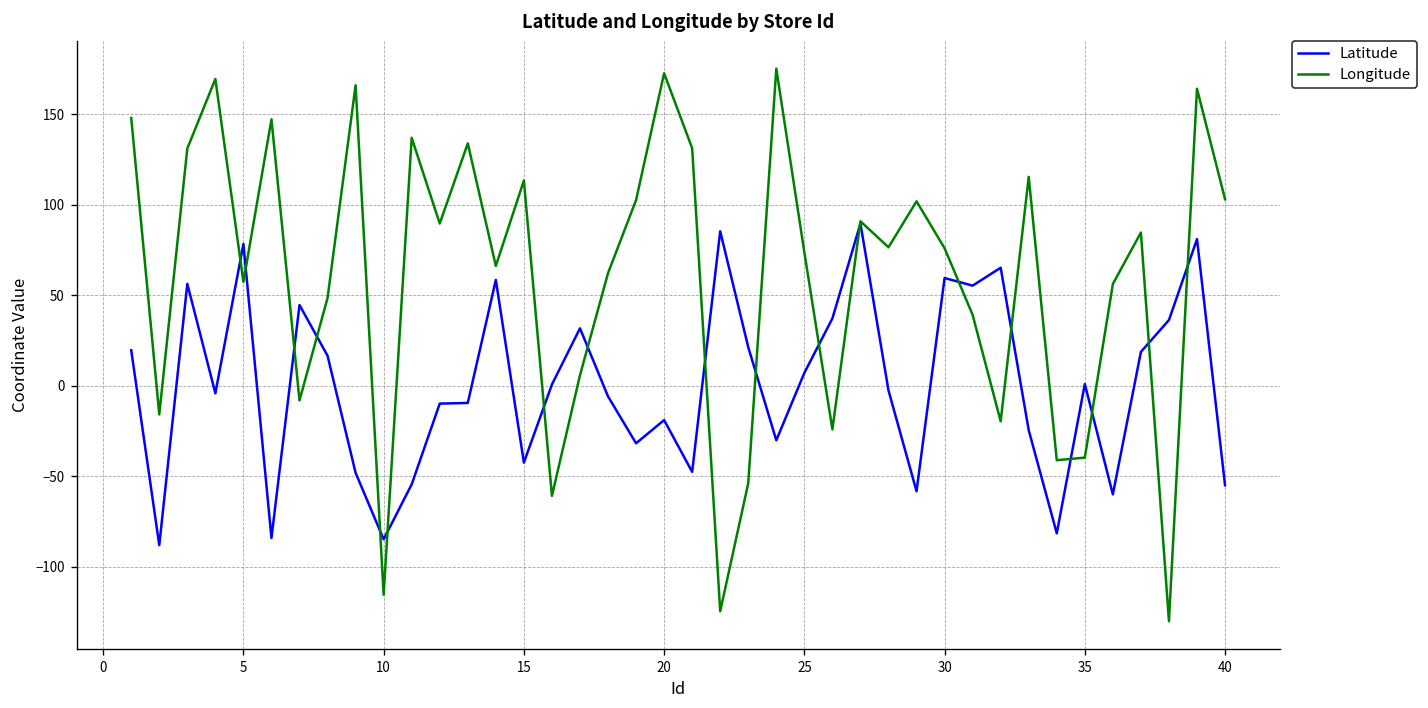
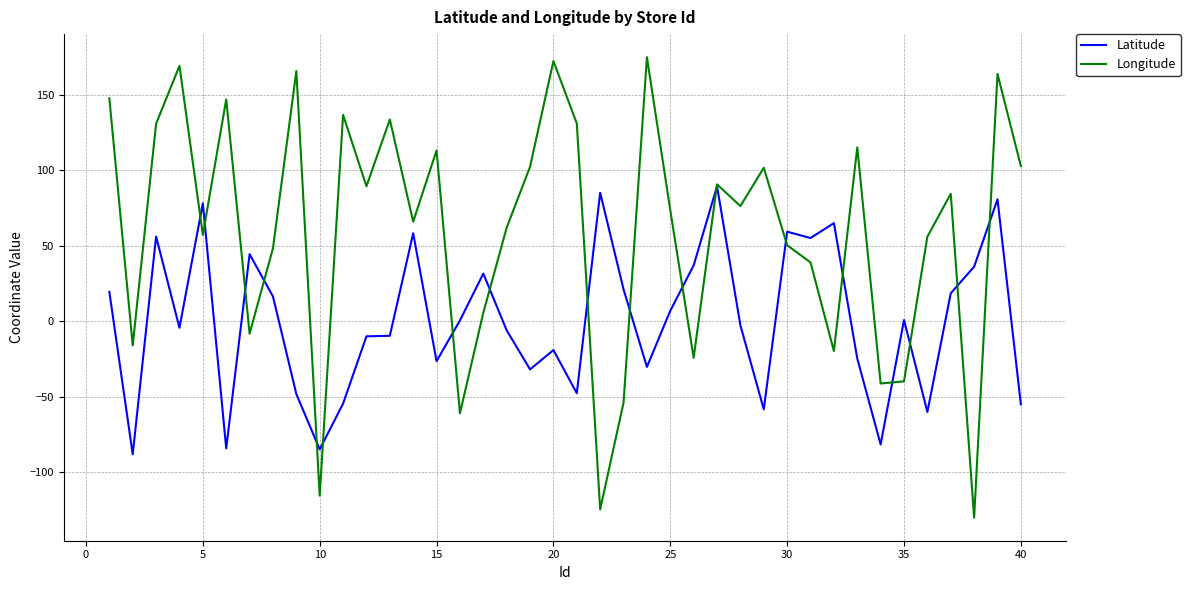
Latitude, 15: -42 -> -26
Longitude, 30: 76 -> 50
